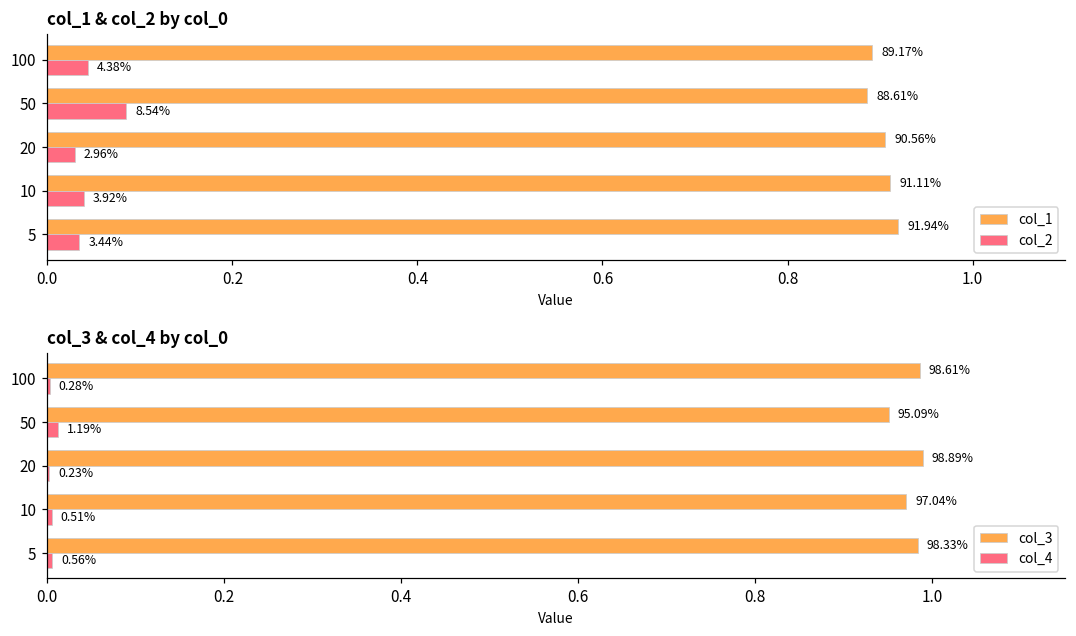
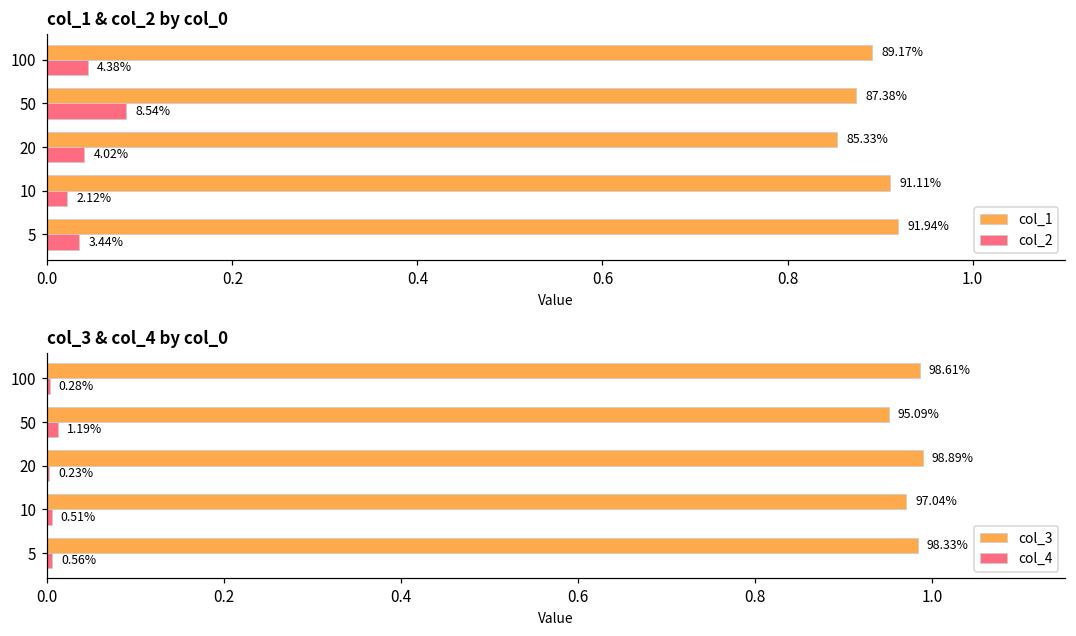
col_1 & col_2 by col_0, col_1, 50: 88.61% -> 87.38%
col_1 & col_2 by col_0, col_1, 20: 90.56% -> 85.33%
col_1 & col_2 by col_0, col_2, 20: 2.96% -> 4.02%
col_1 & col_2 by col_0, col_2, 10: 3.92% -> 2.12%
